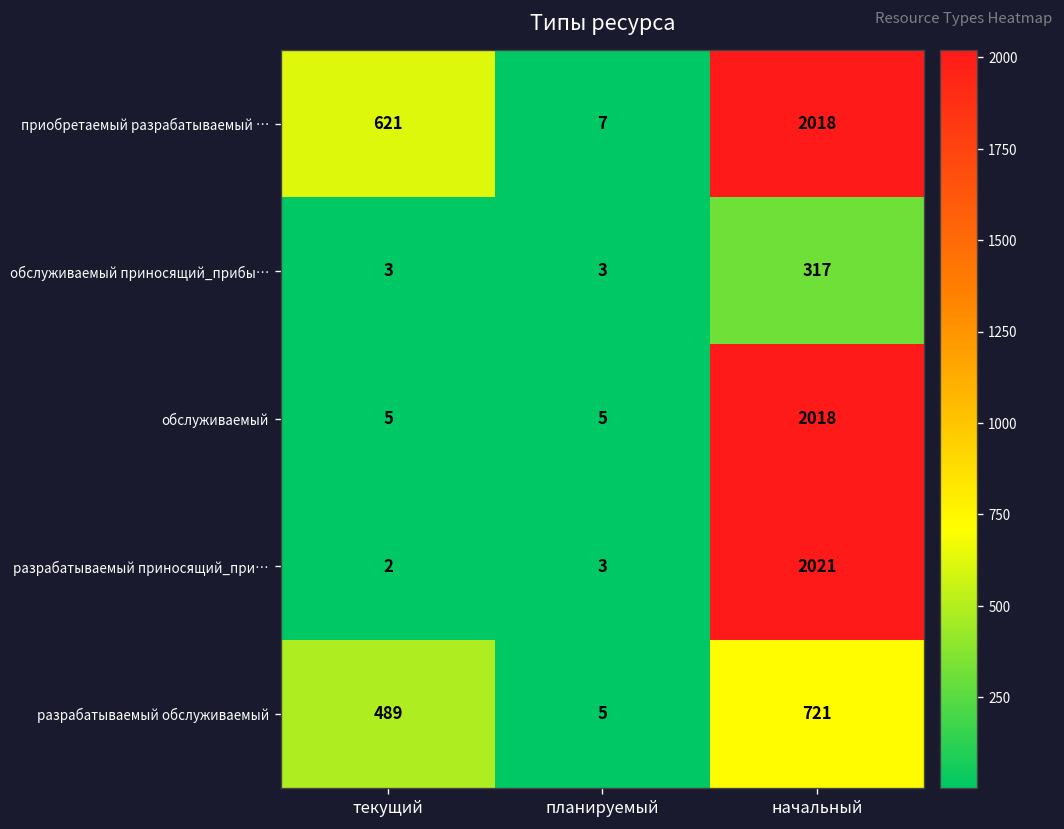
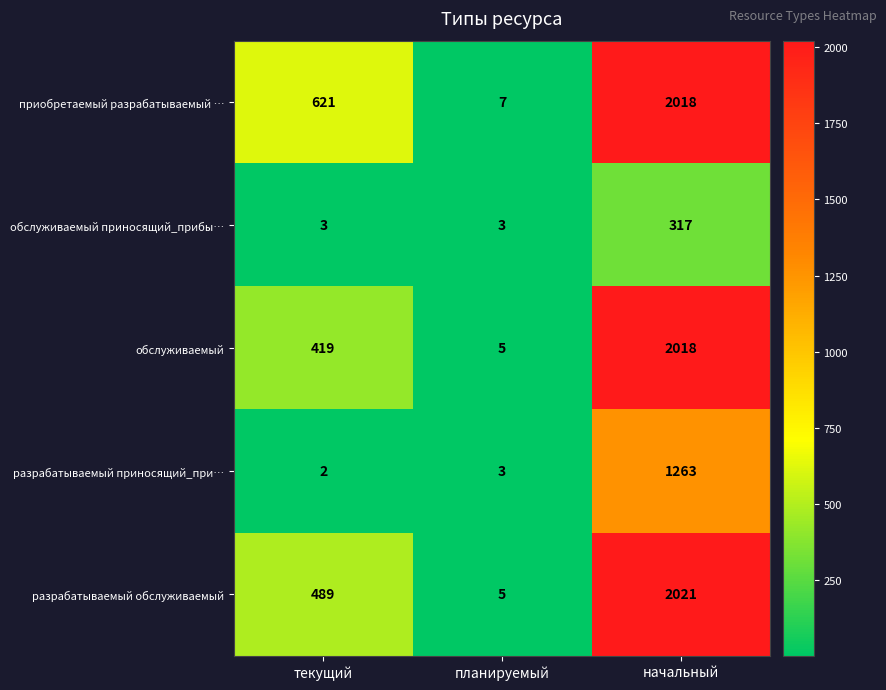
обслуживаемый, текущий: 5 -> 419
разрабатываемый приносящий_при…, начальный: 2021 -> 1263
разрабатываемый обслуживаемый, начальный: 721 -> 2021
